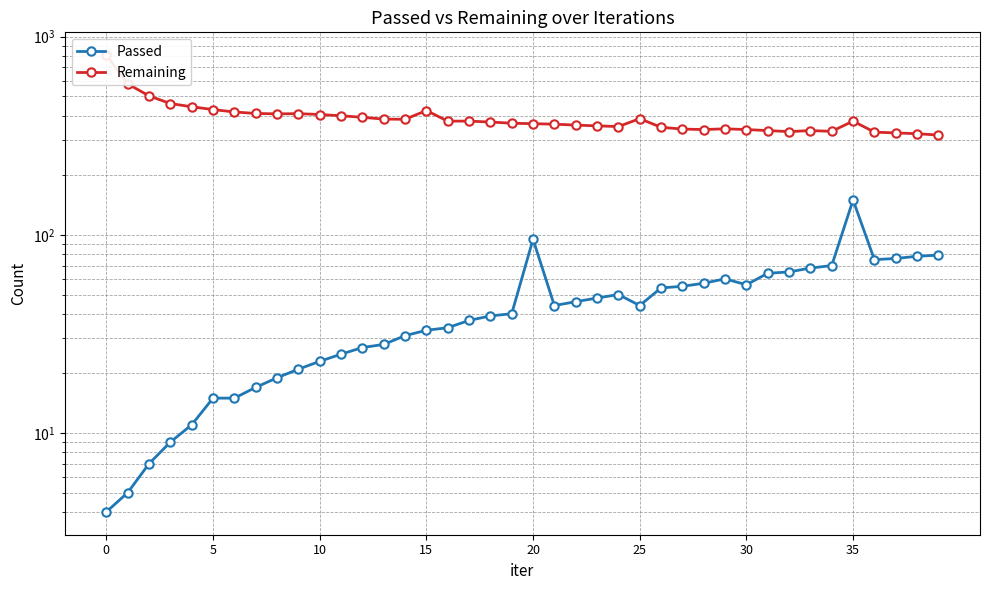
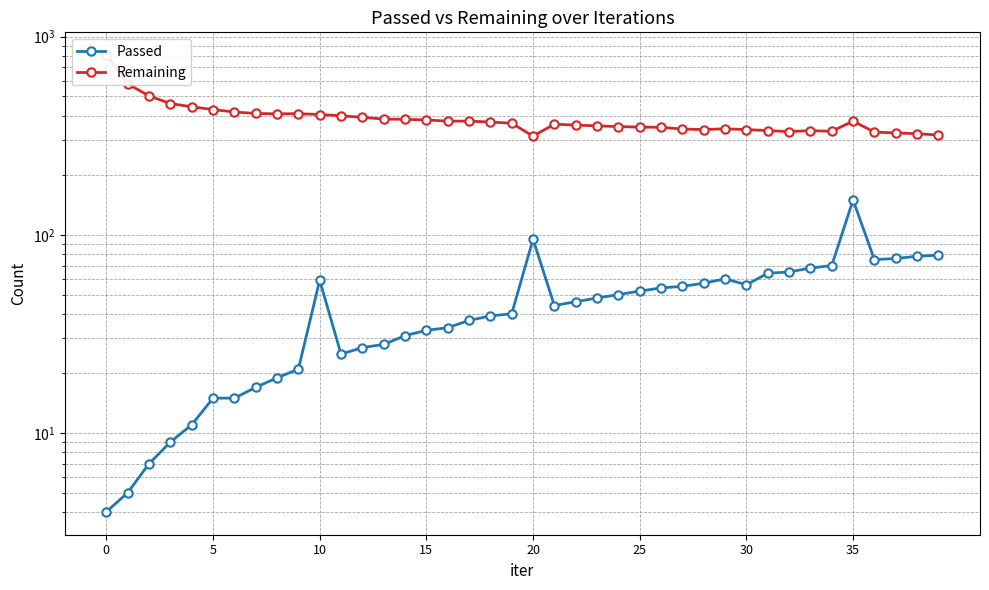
Passed, 10: 23 -> 59
Remaining, 15: 420 -> 380
Remaining, 20: 360 -> 320
Passed, 25: 44 -> 52
Remaining, 25: 390 -> 350
